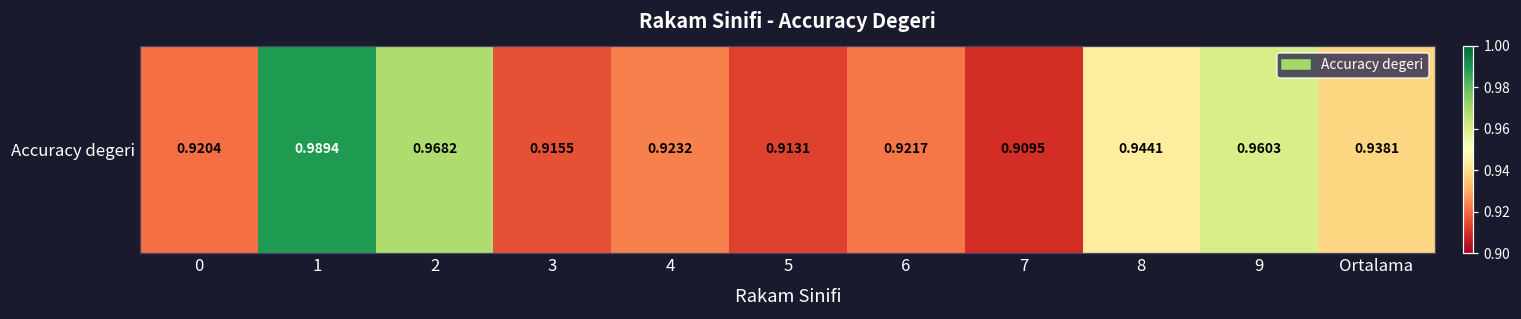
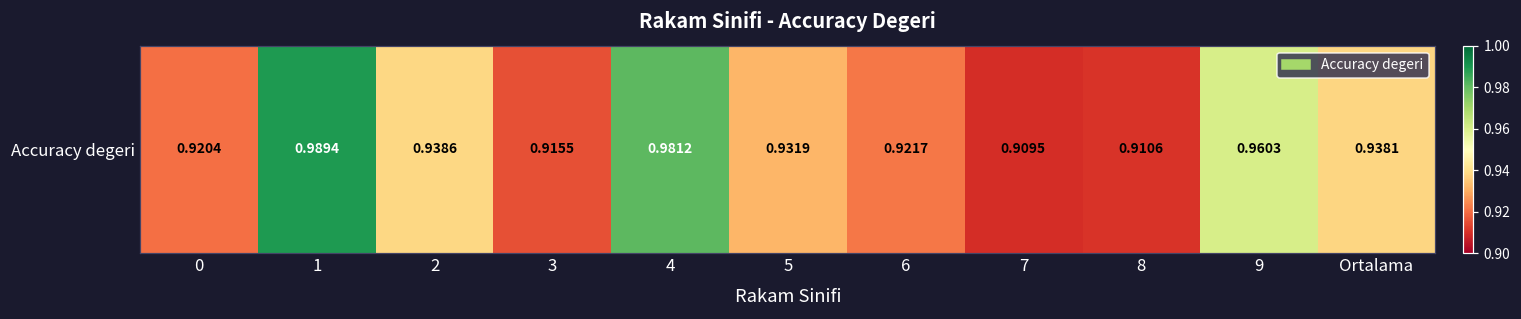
Accuracy degeri, 2: 0.9682 -> 0.9386
Accuracy degeri, 4: 0.9232 -> 0.9812
Accuracy degeri, 5: 0.9131 -> 0.9319
Accuracy degeri, 8: 0.9441 -> 0.9106
